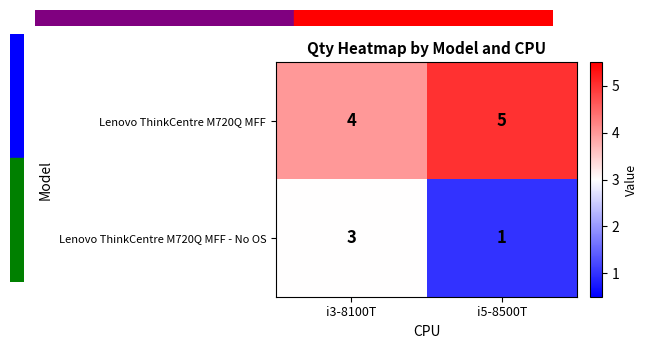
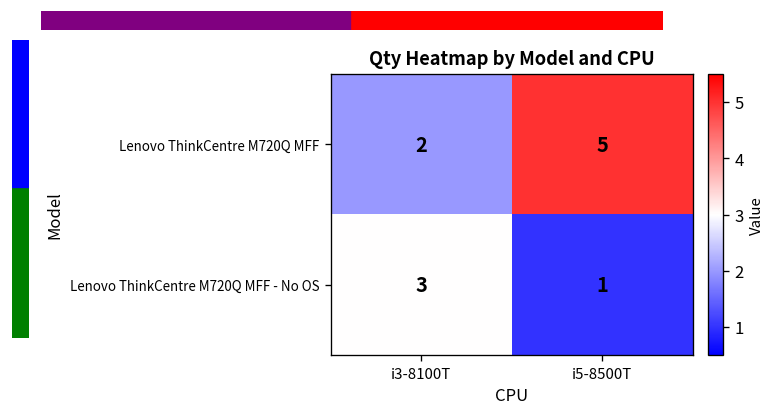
Lenovo ThinkCentre M720Q MFF, i3-8100T: 4 -> 2
